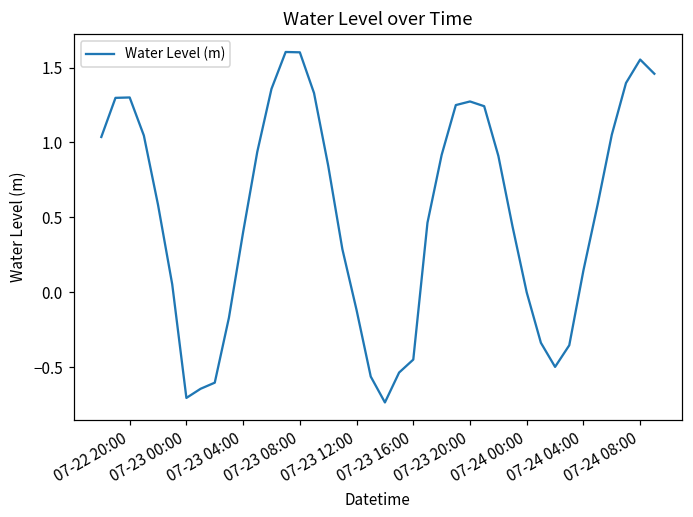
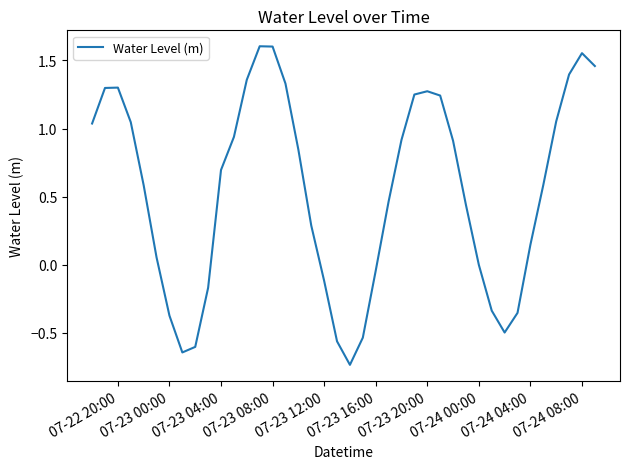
07-23 00:00: -0.70 -> -0.37
07-23 04:00: 0.40 -> 0.70
07-23 16:00: -0.45 -> -0.04
